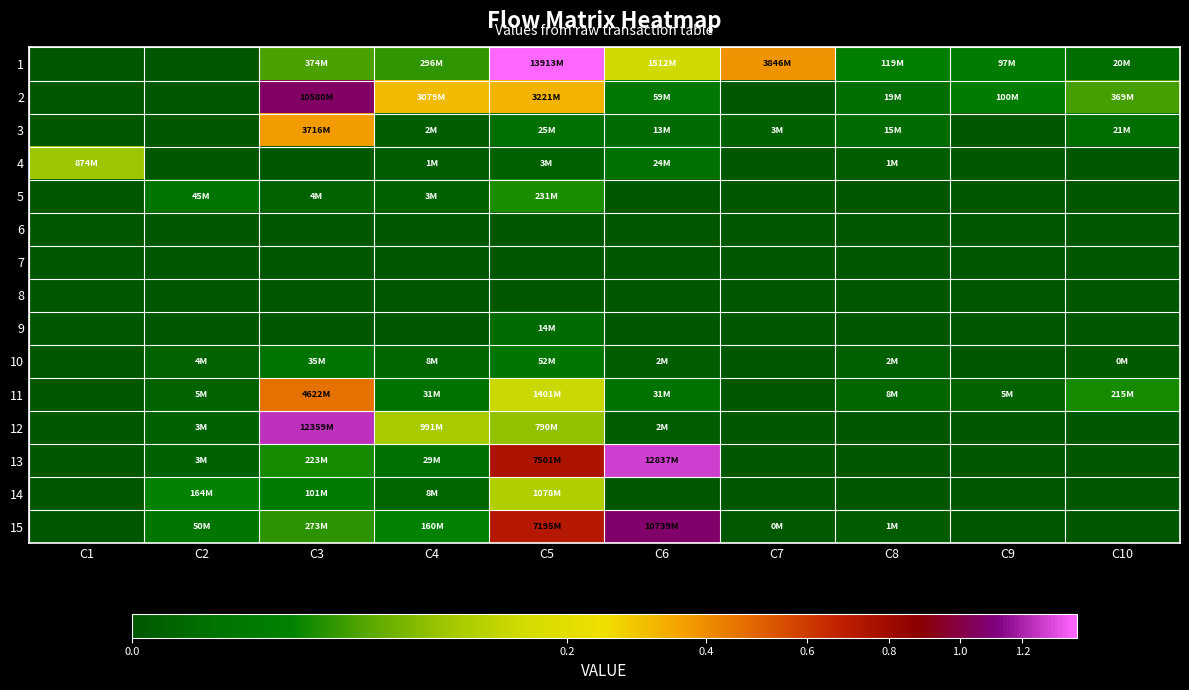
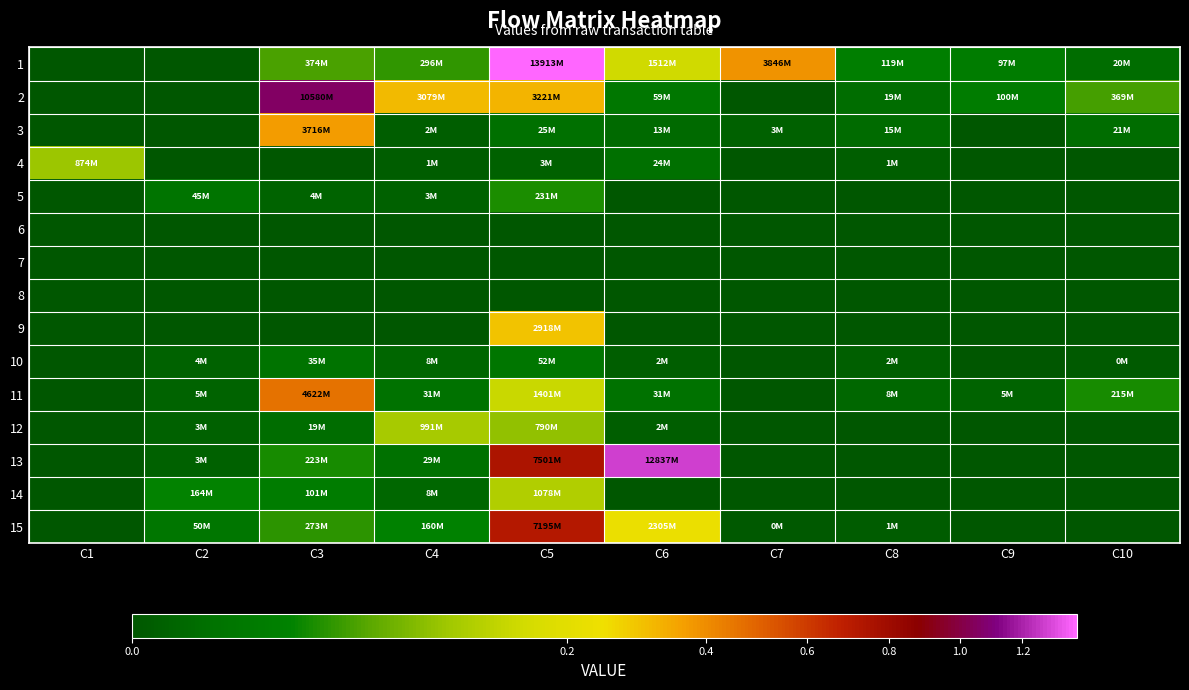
9, C5: 14M -> 2918M
12, C3: 12359M -> 19M
15, C6: 10739M -> 2305M
